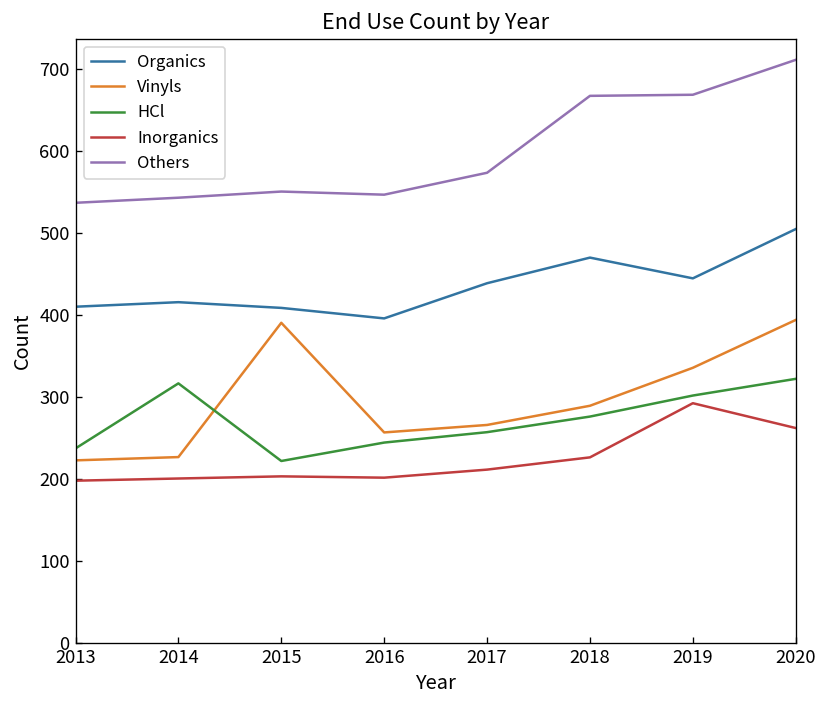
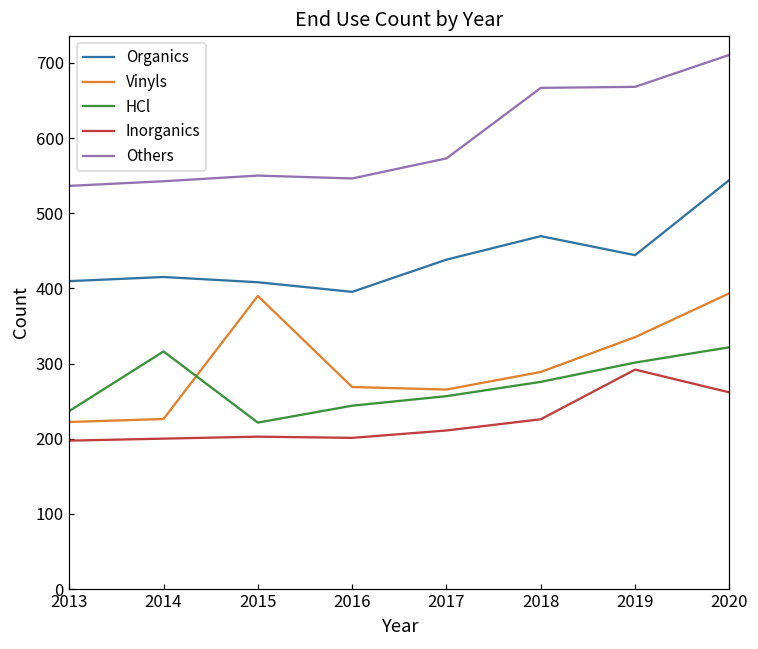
Vinyls, 2016: 260 -> 270
Organics, 2020: 500 -> 540
